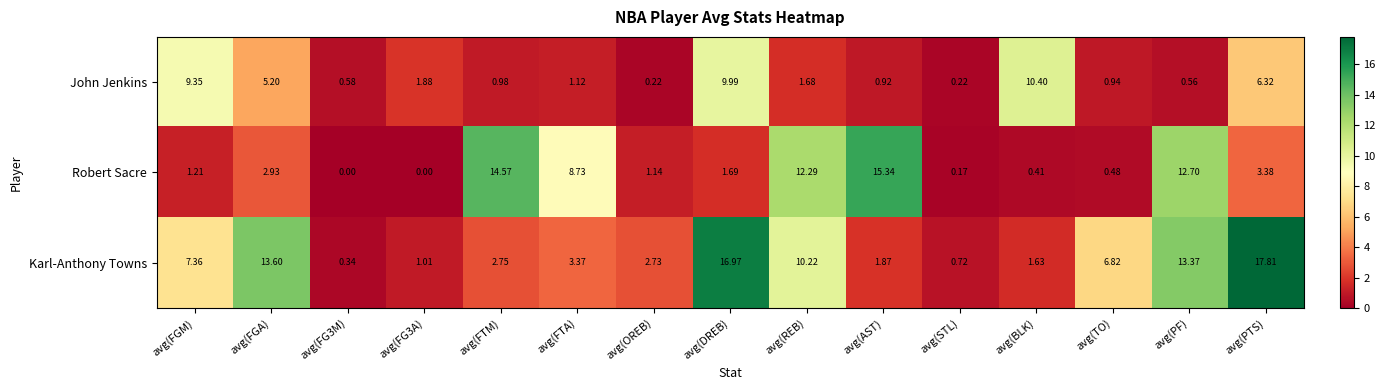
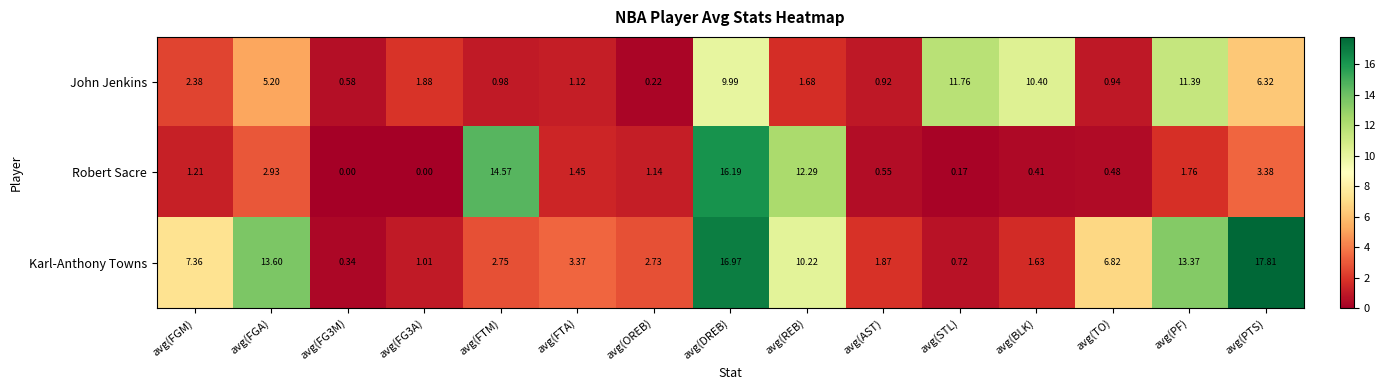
John Jenkins, avg(FGM): 9.35 -> 2.38
John Jenkins, avg(STL): 0.22 -> 11.76
John Jenkins, avg(PF): 0.56 -> 11.39
Robert Sacre, avg(FTA): 8.73 -> 1.45
Robert Sacre, avg(DREB): 1.69 -> 16.19
Robert Sacre, avg(AST): 15.34 -> 0.55
Robert Sacre, avg(PF): 12.70 -> 1.76
